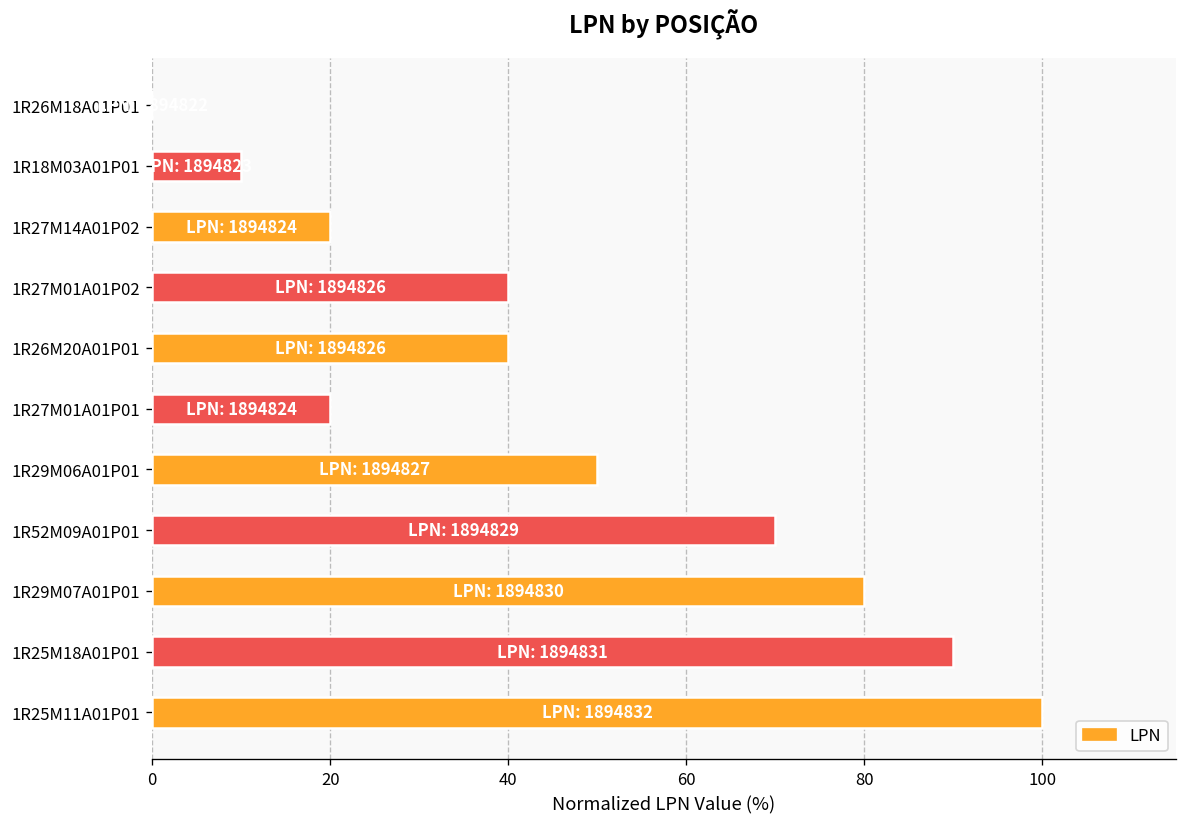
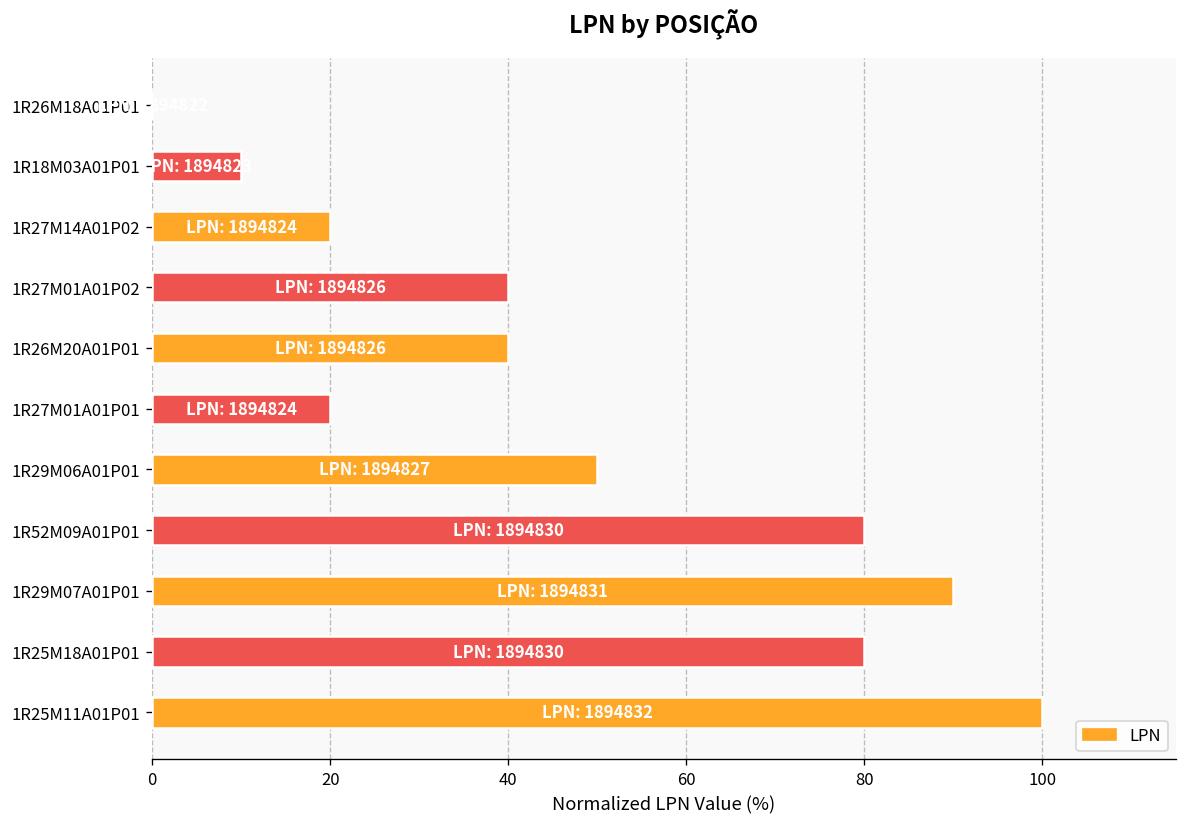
1R52M09A01P01: 1894829 -> 1894830
1R29M07A01P01: 1894830 -> 1894831
1R25M18A01P01: 1894831 -> 1894830
